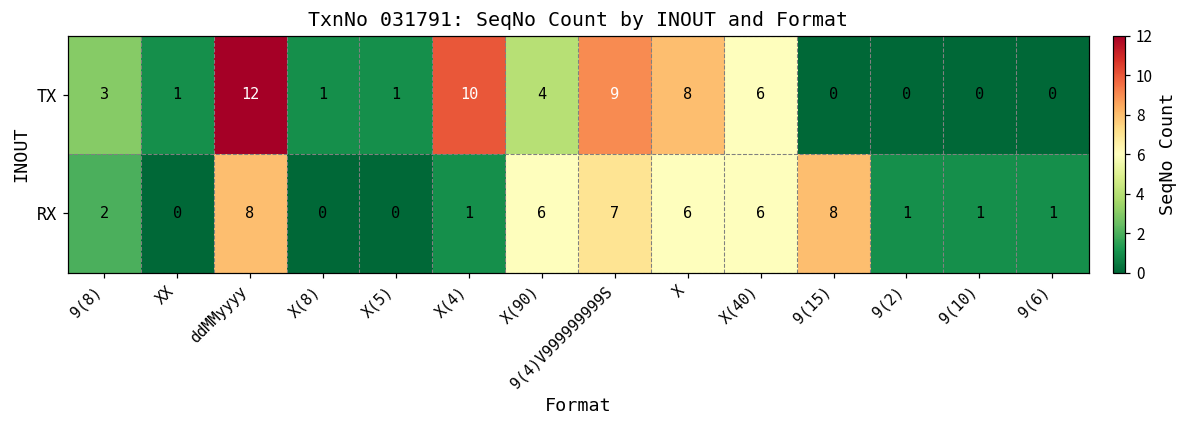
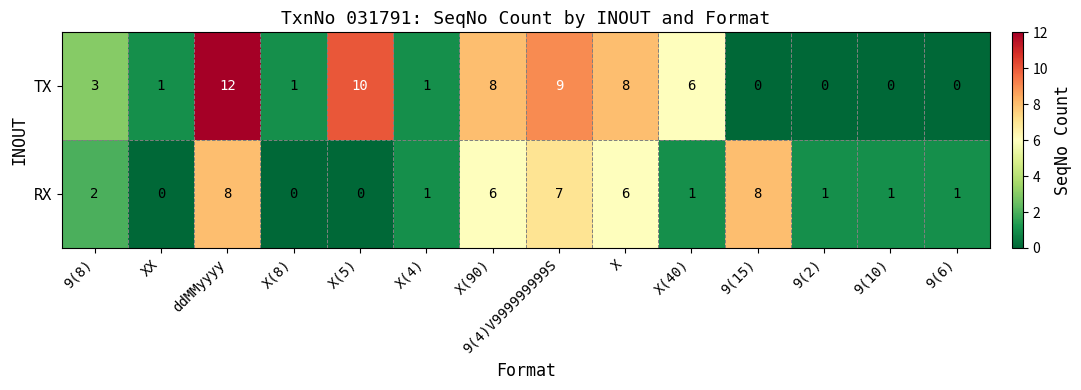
TX, X(5): 1 -> 10
TX, X(4): 10 -> 1
TX, X(90): 4 -> 8
RX, X(40): 6 -> 1
